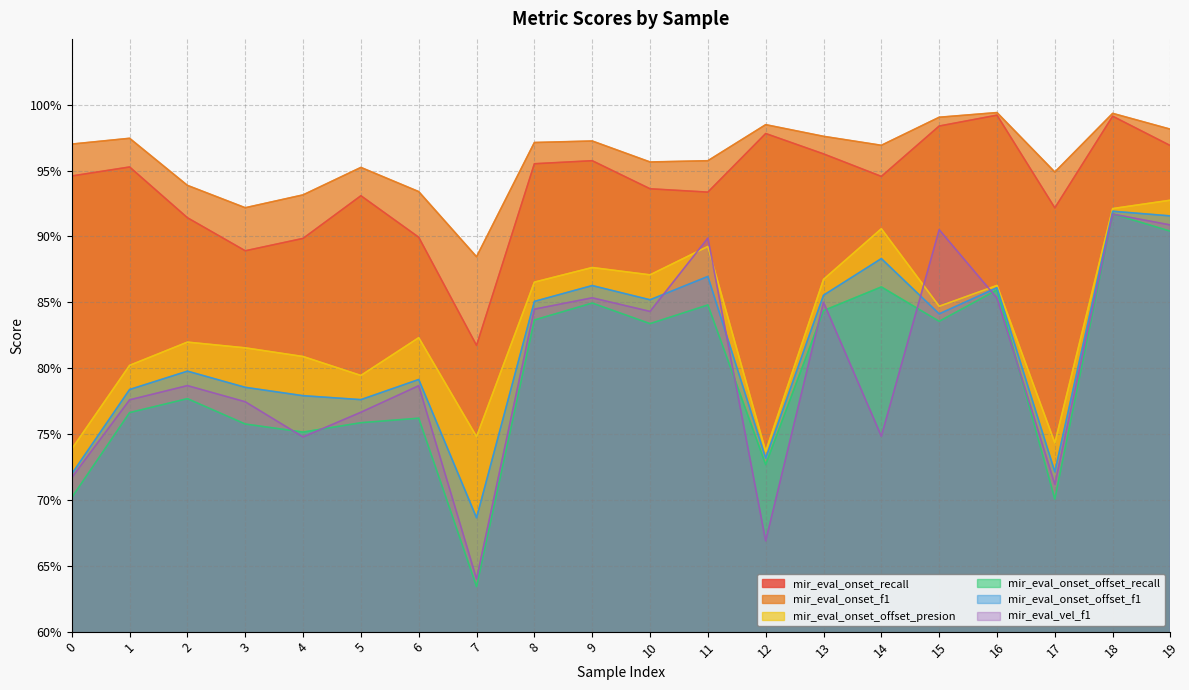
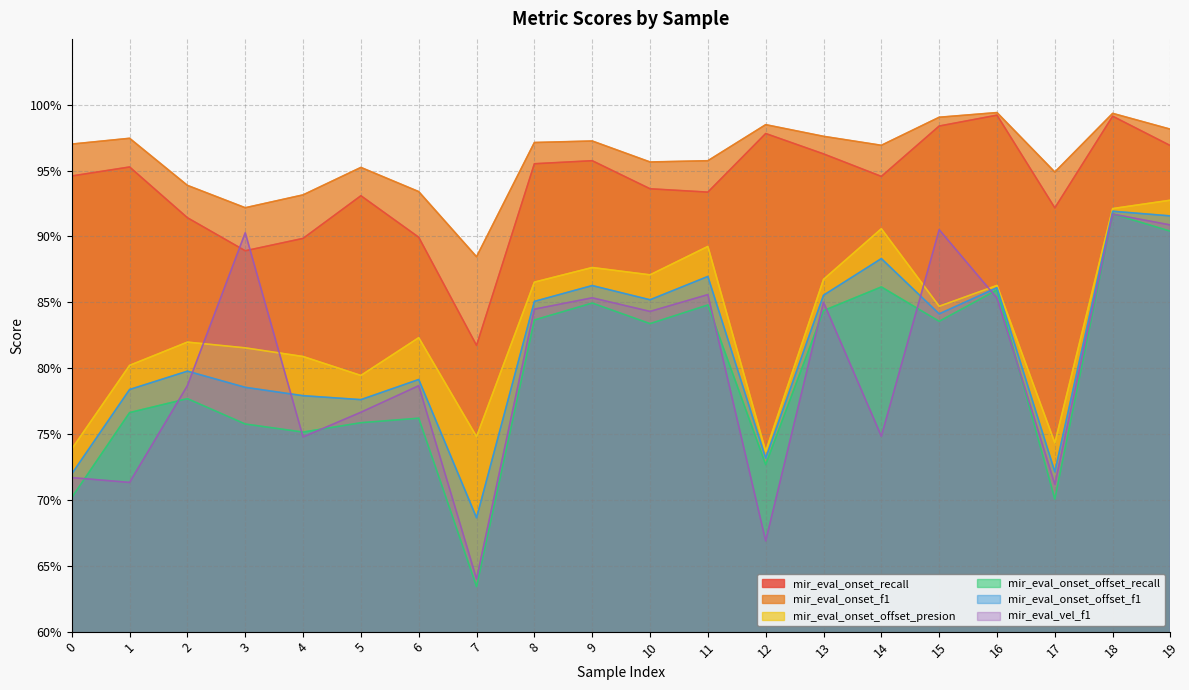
mir_eval_vel_f1, 1: 77.6% -> 71.3%
mir_eval_vel_f1, 3: 77.4% -> 90.3%
mir_eval_vel_f1, 11: 89.9% -> 85.6%
